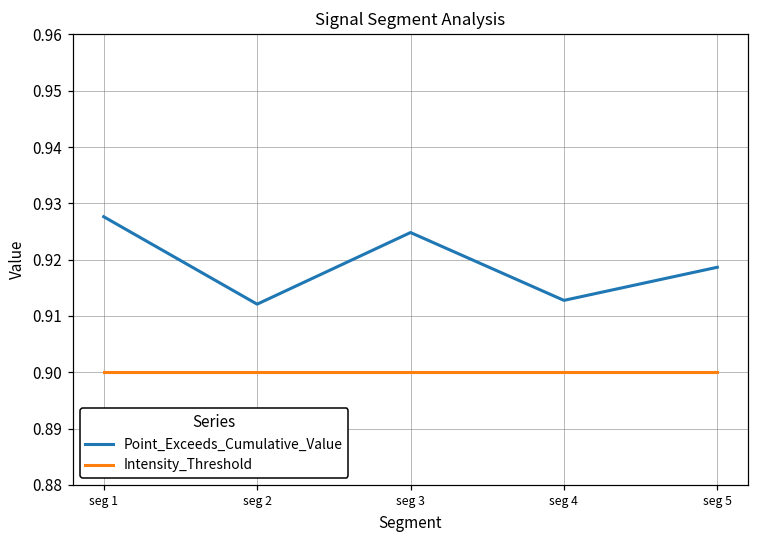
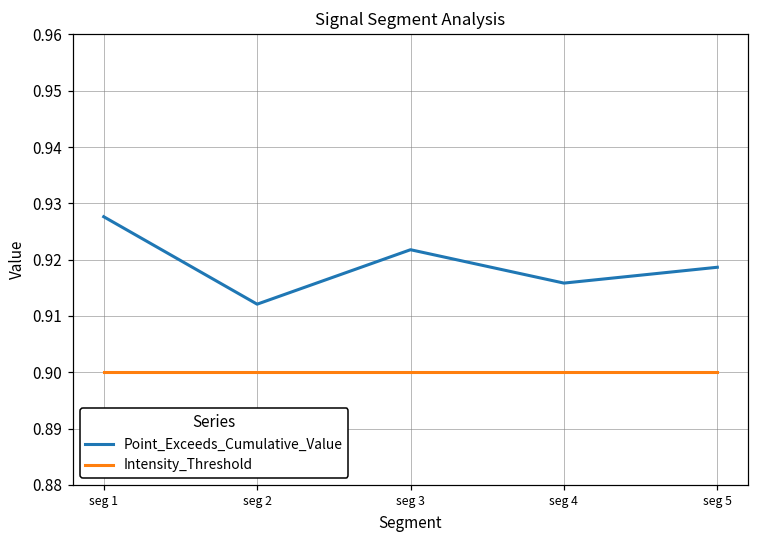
Point_Exceeds_Cumulative_Value, seg 3: 0.925 -> 0.922
Point_Exceeds_Cumulative_Value, seg 4: 0.913 -> 0.916
